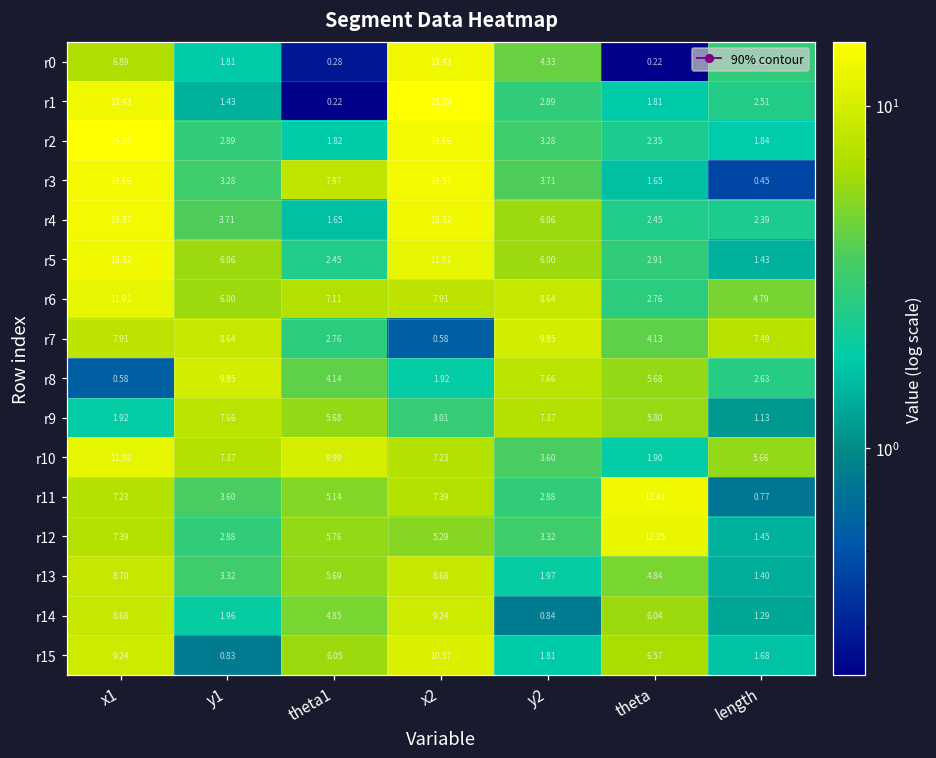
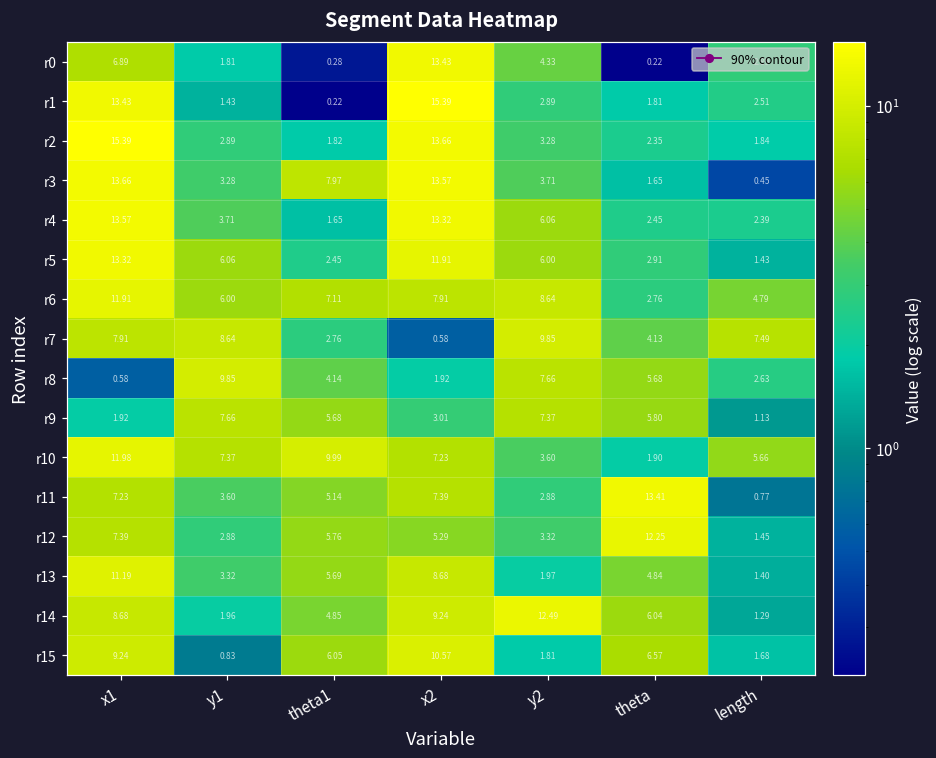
r13, x1: 8.70 -> 11.19
r14, y2: 0.84 -> 12.49
